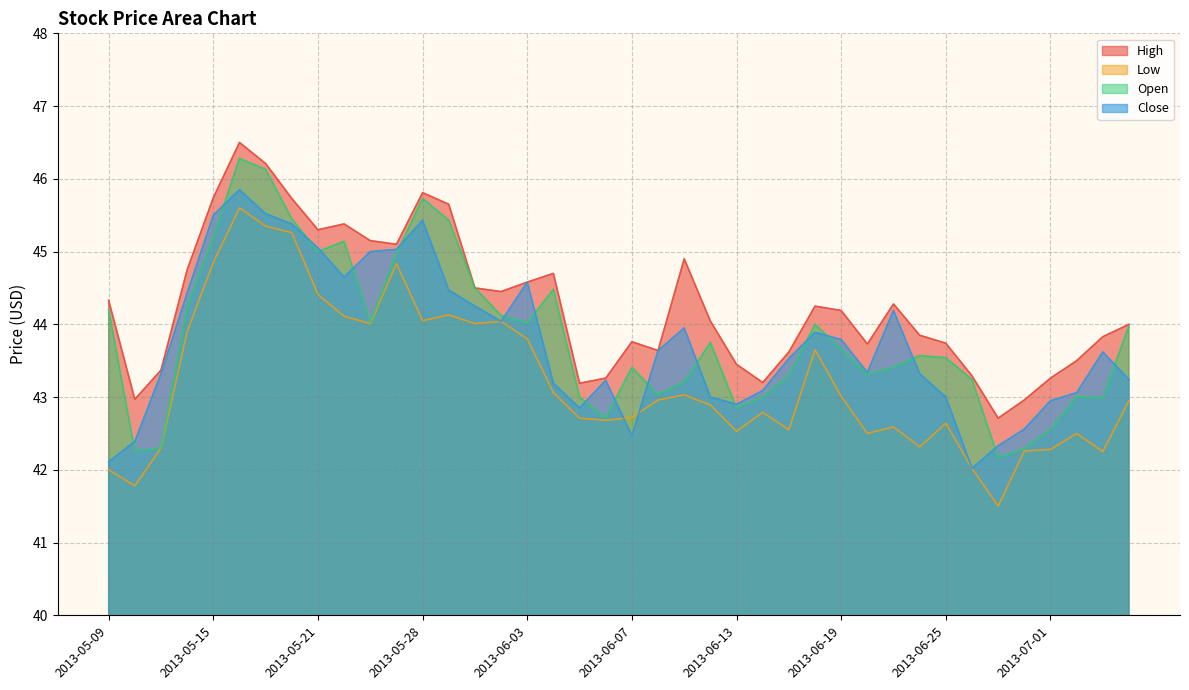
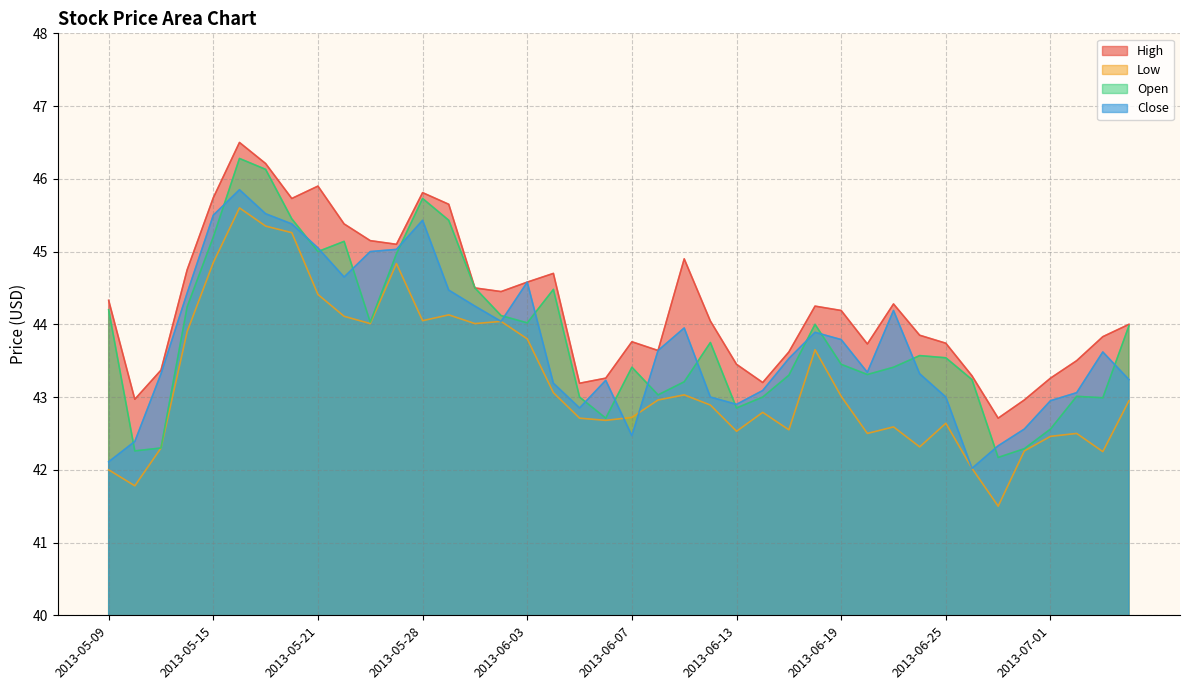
High, 2013-05-21: 45.3 -> 45.9
Open, 2013-06-19: 43.7 -> 43.5
Low, 2013-07-01: 42.3 -> 42.5
